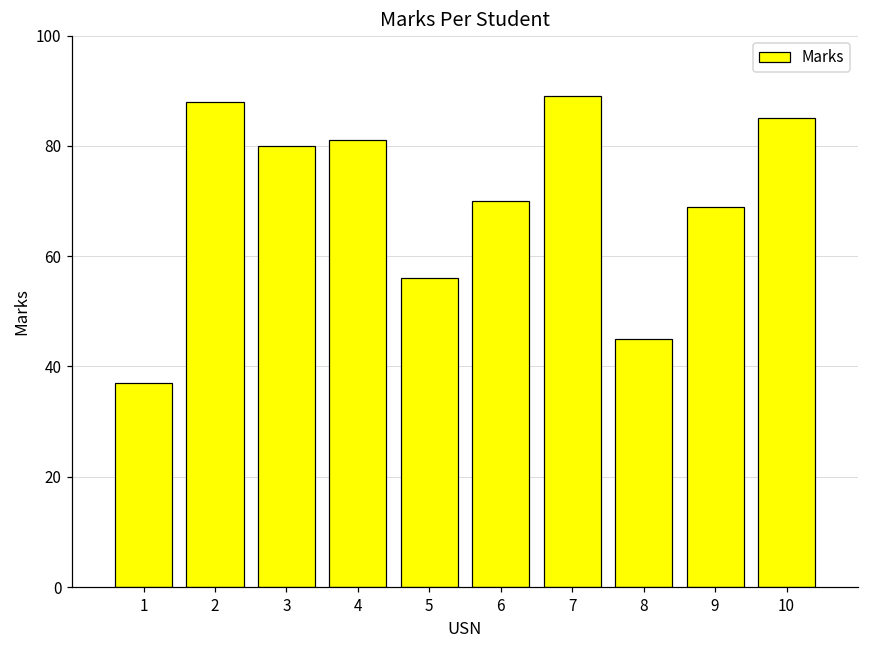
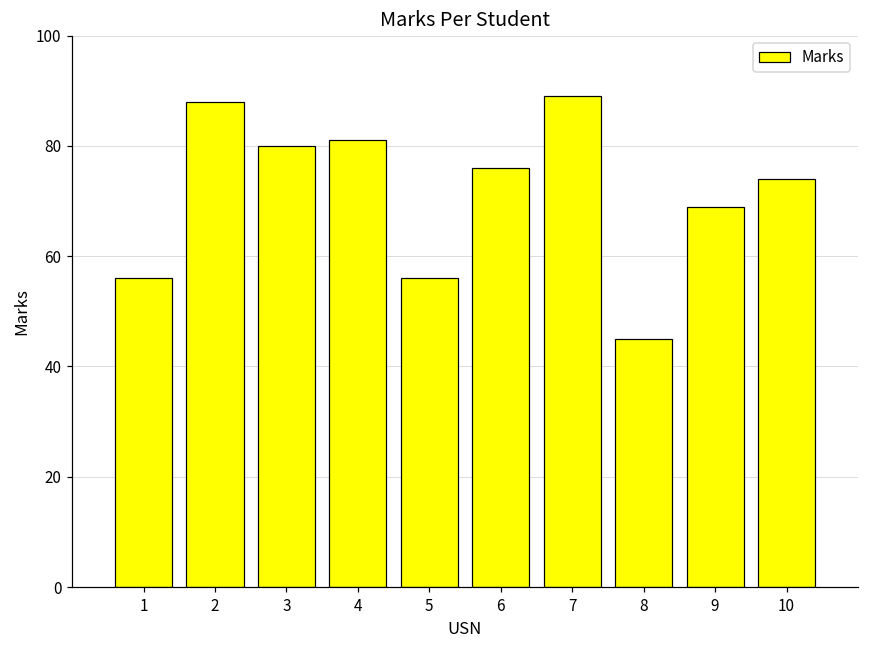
1: 37 -> 56
6: 70 -> 76
10: 85 -> 74
